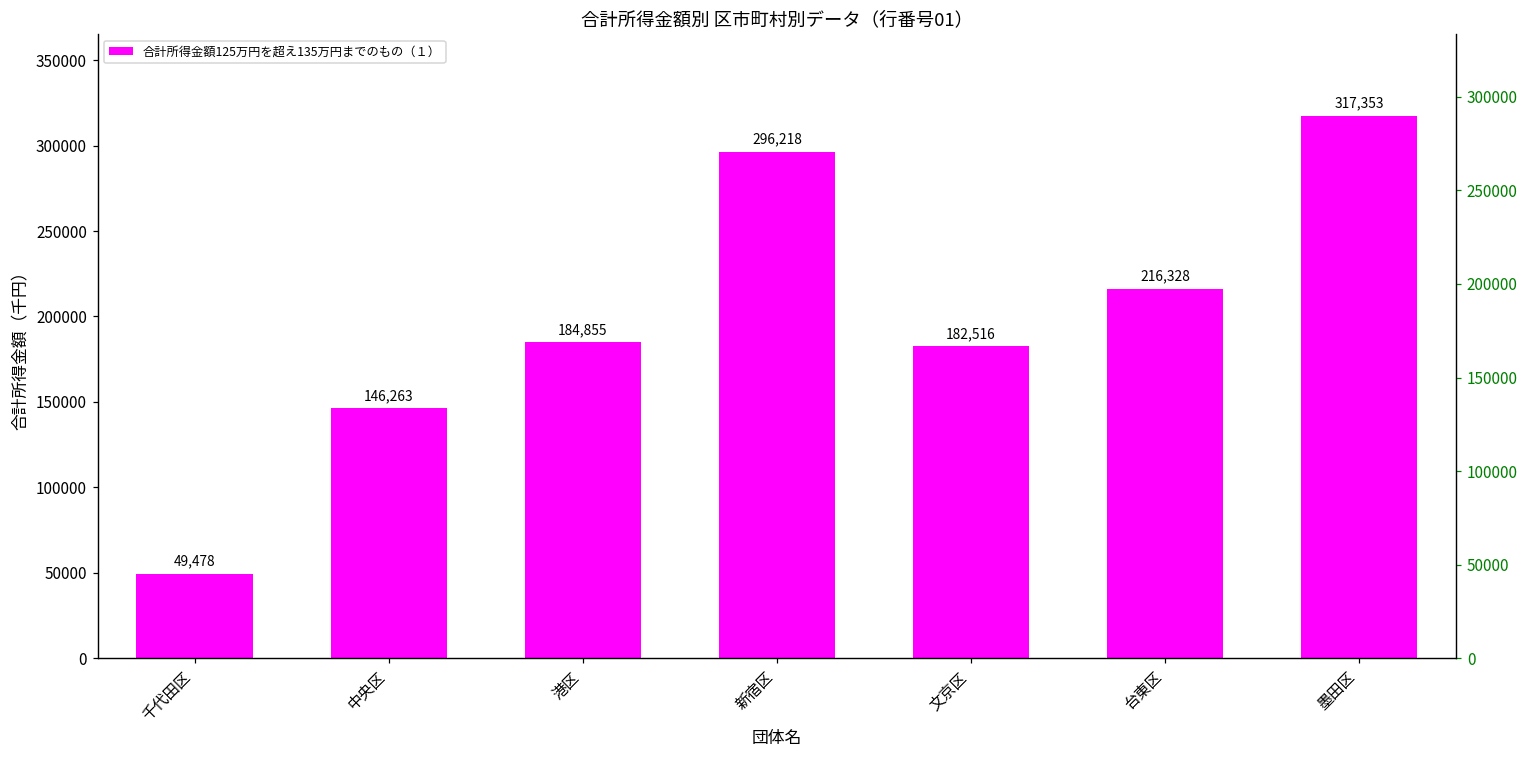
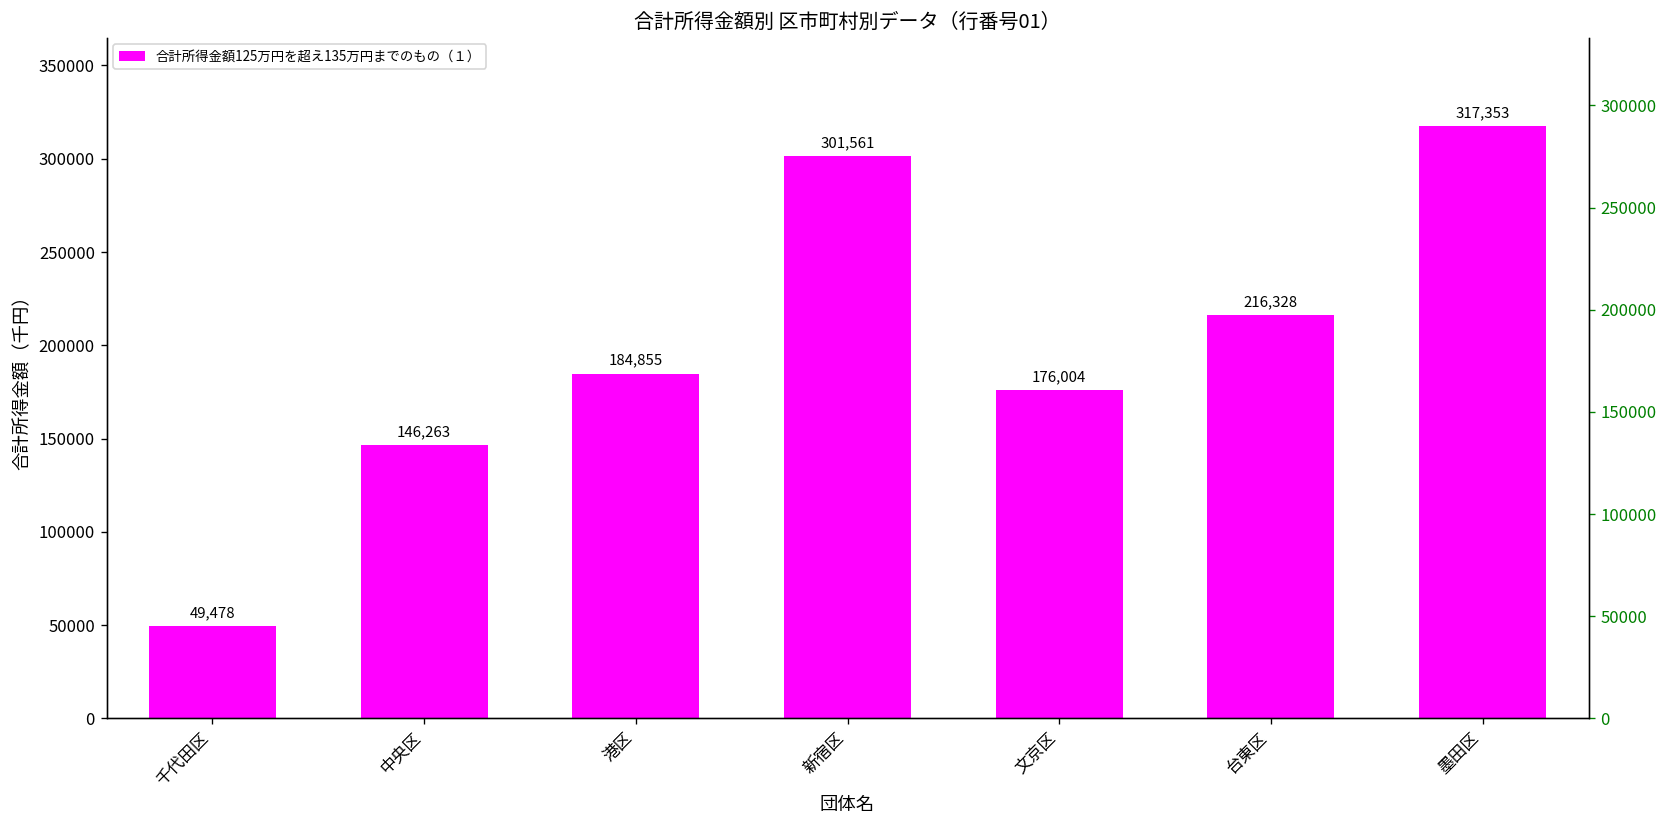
新宿区: 296,218 -> 301,561
文京区: 182,516 -> 176,004
